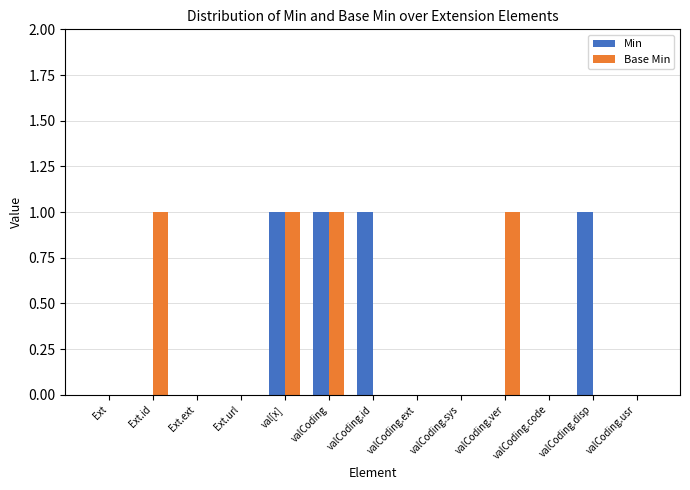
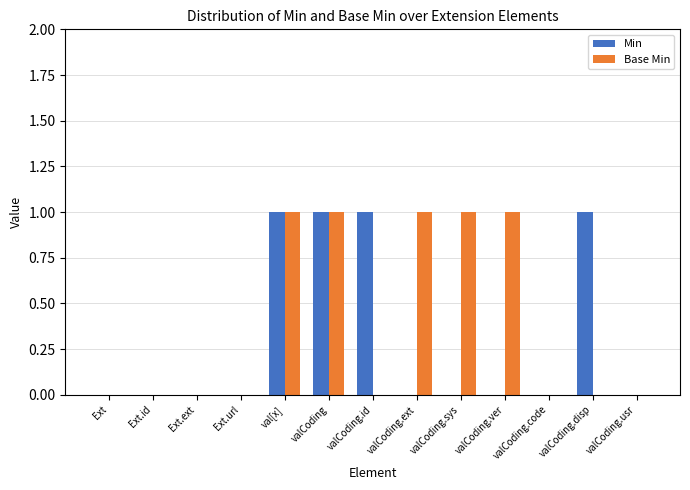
Base Min, Ext.id: 1 -> 0
Base Min, valCoding.ext: 0 -> 1
Base Min, valCoding.sys: 0 -> 1
